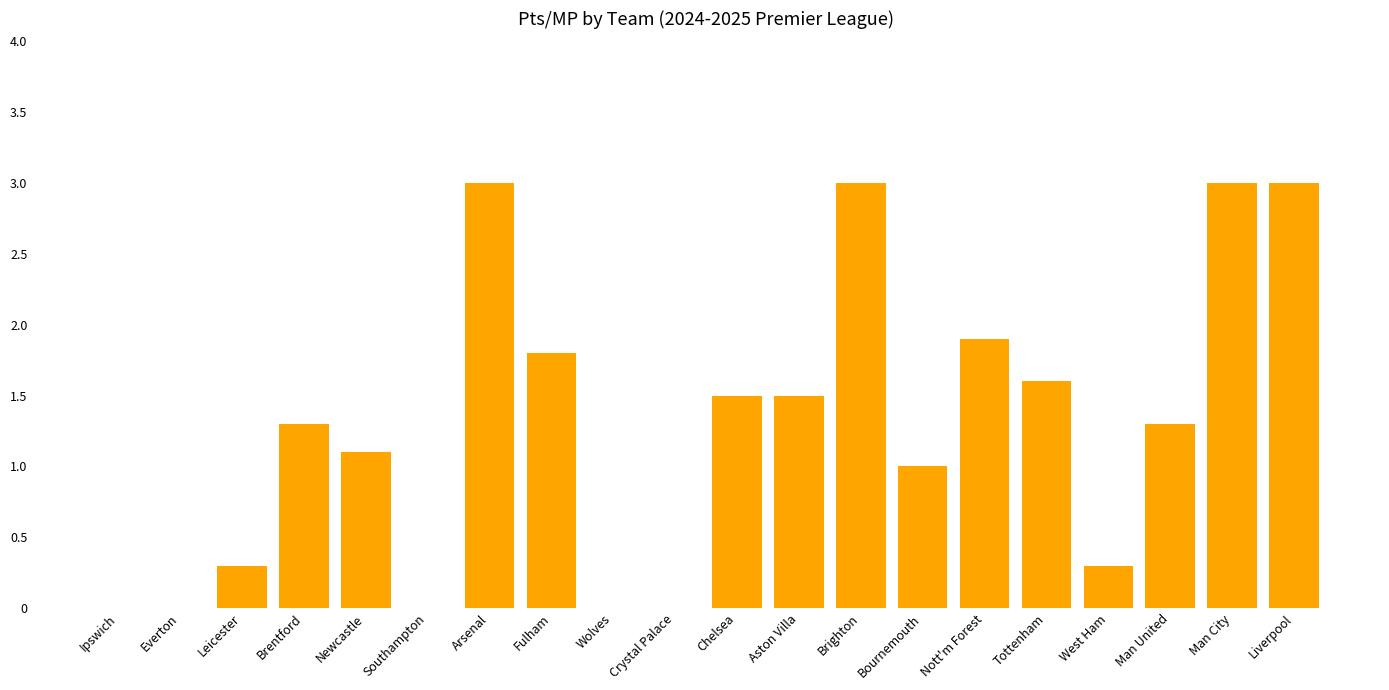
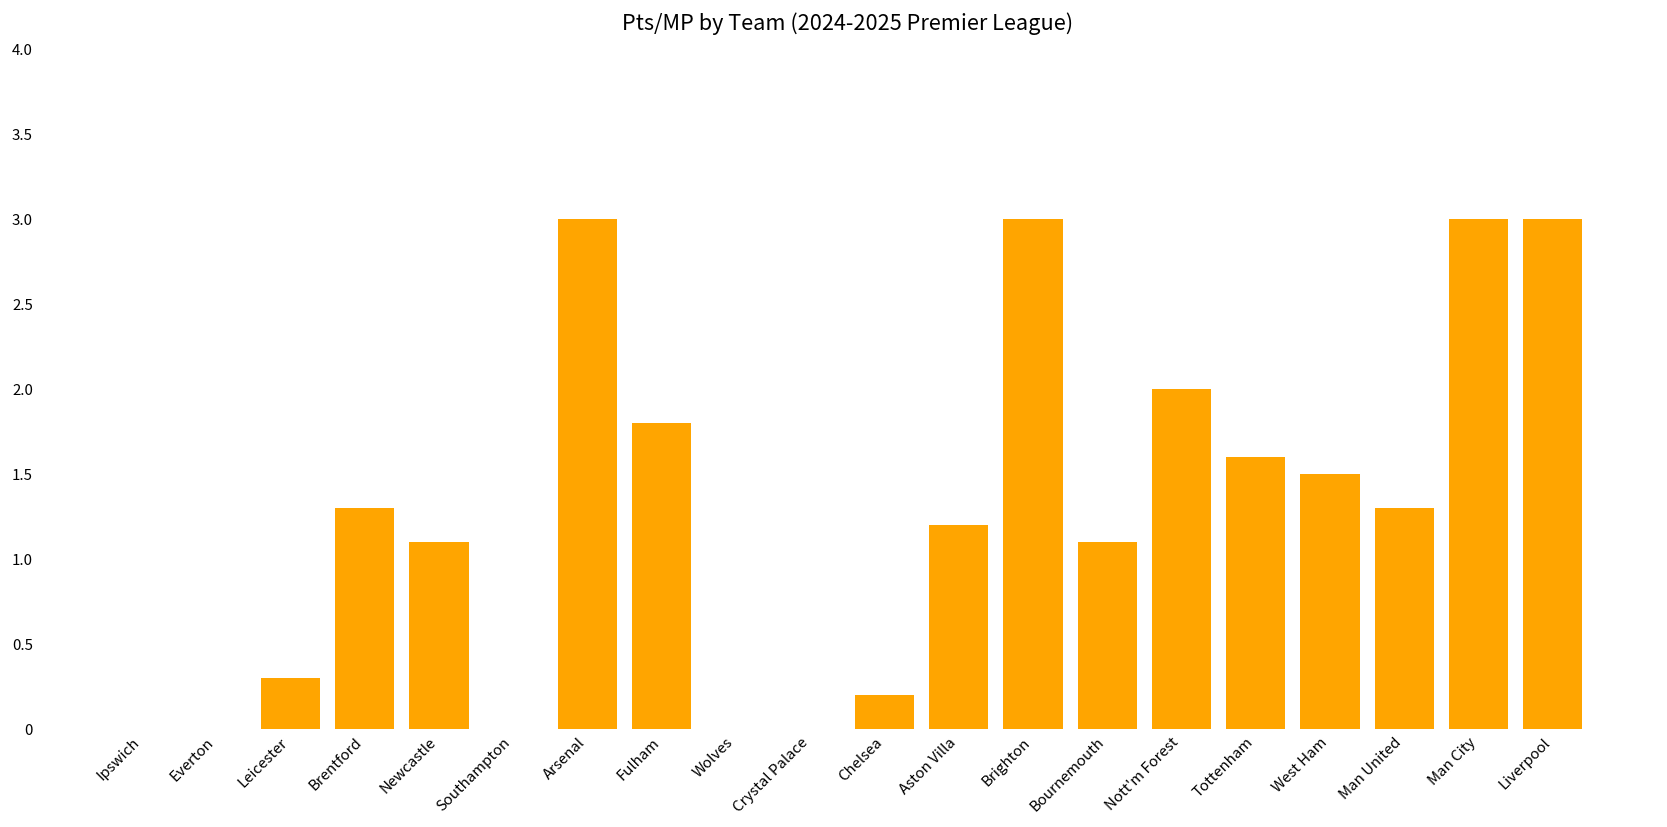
Chelsea: 1.5 -> 0.2
Aston Villa: 1.5 -> 1.2
Bournemouth: 1.0 -> 1.1
Nott'm Forest: 1.9 -> 2.0
West Ham: 0.3 -> 1.5
